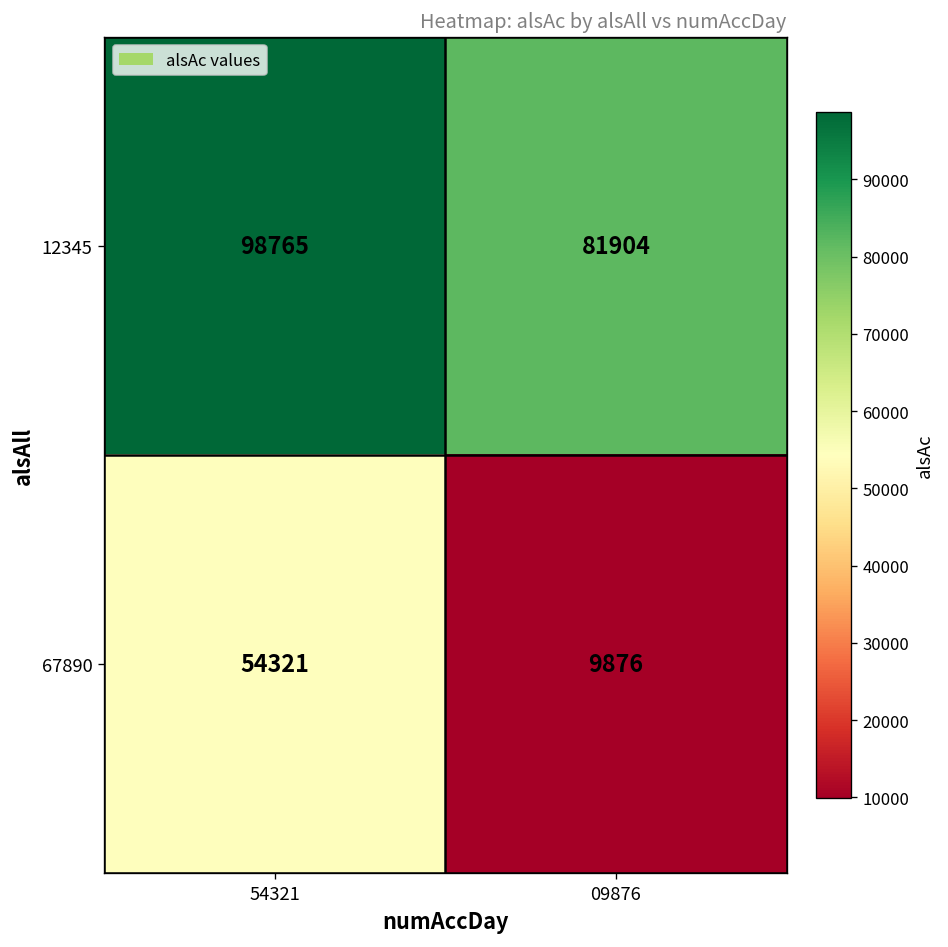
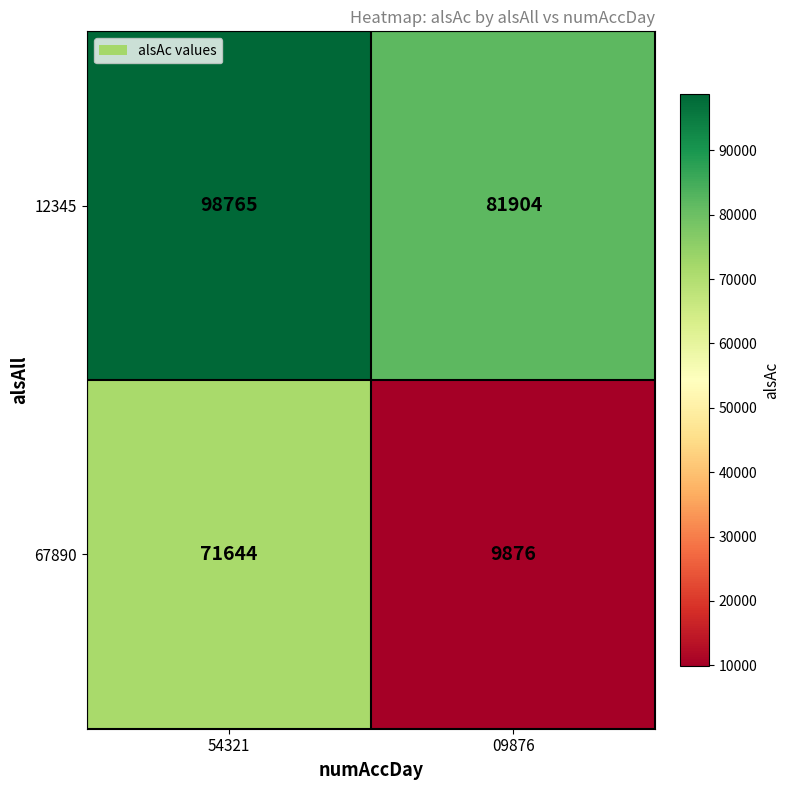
67890, 54321: 54321 -> 71644
